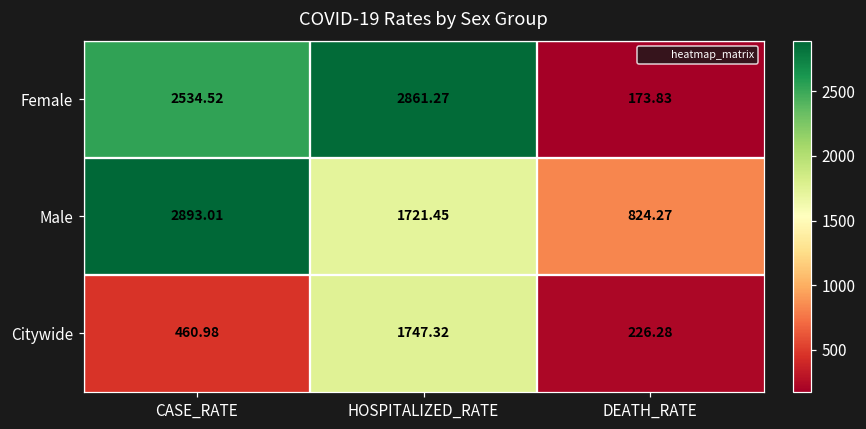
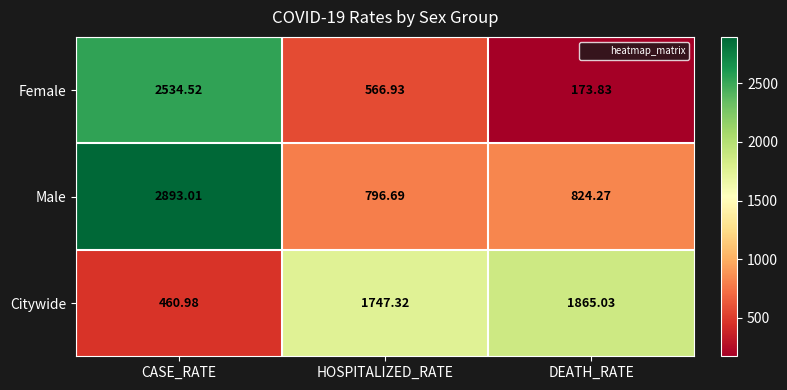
Female, HOSPITALIZED_RATE: 2861.27 -> 566.93
Male, HOSPITALIZED_RATE: 1721.45 -> 796.69
Citywide, DEATH_RATE: 226.28 -> 1865.03
